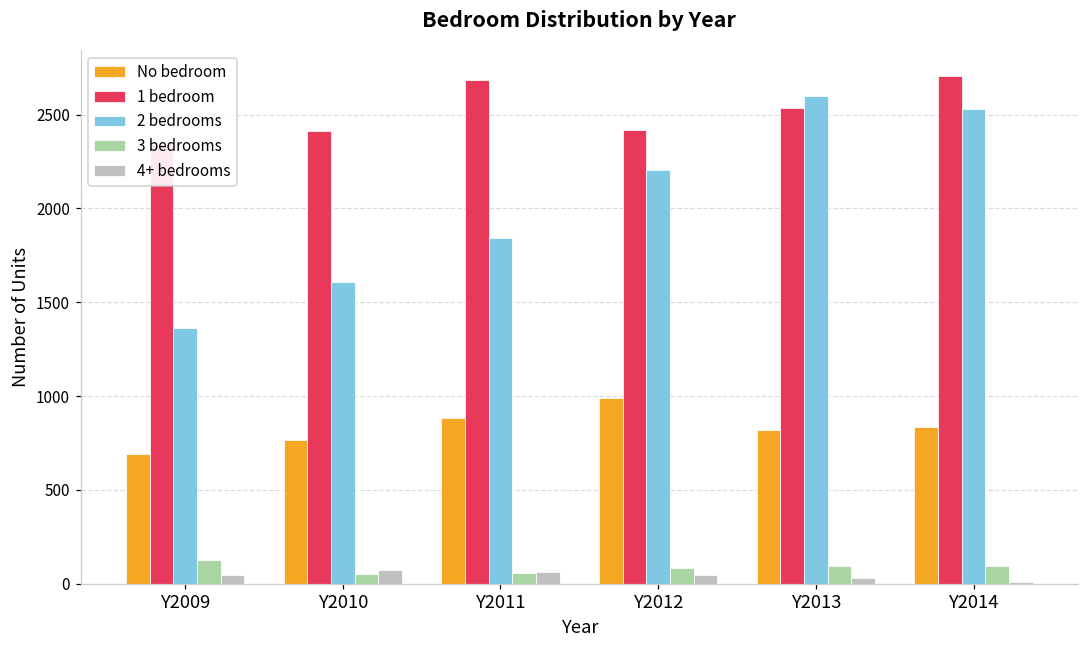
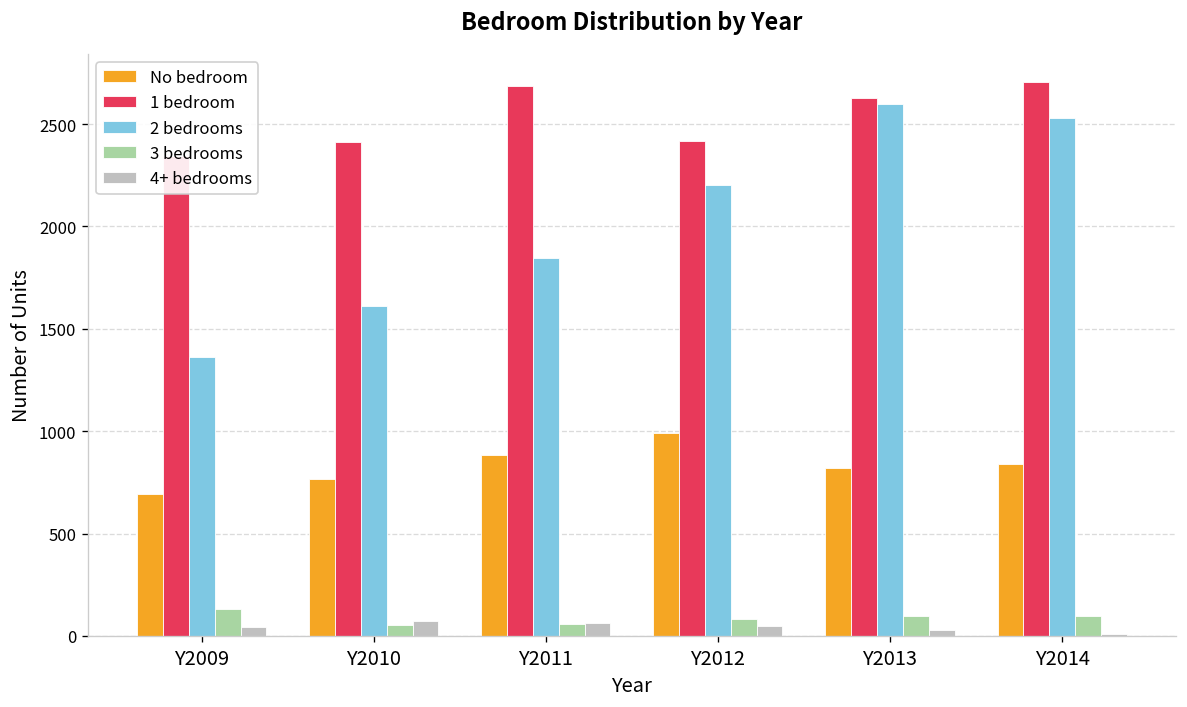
1 bedroom, Y2013: 2540 -> 2630
